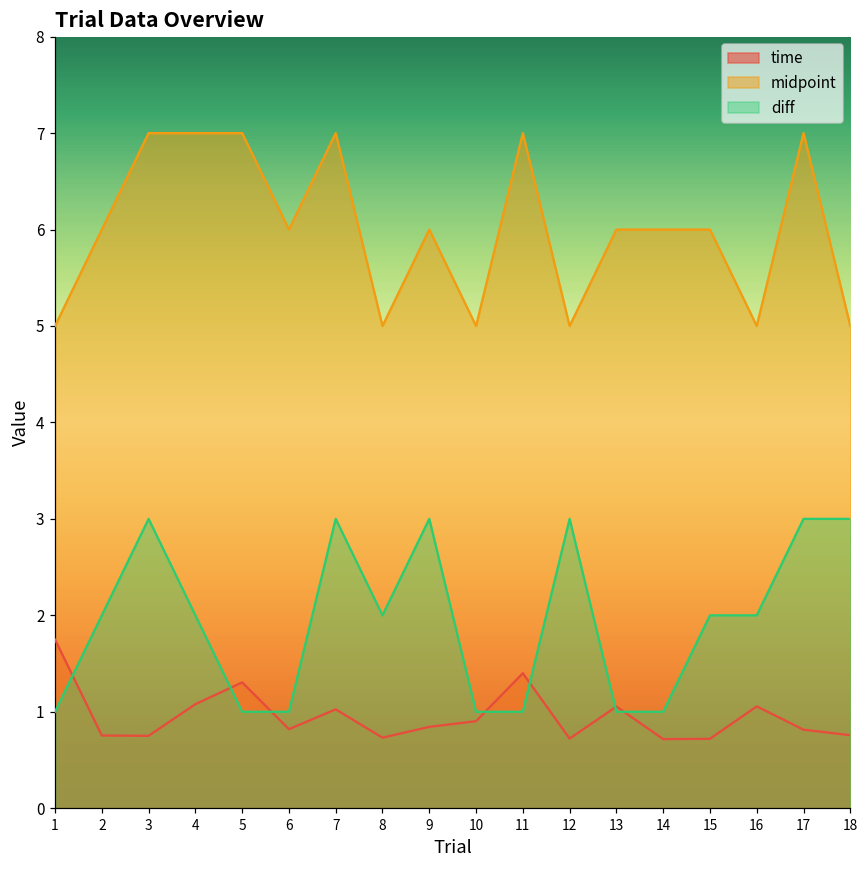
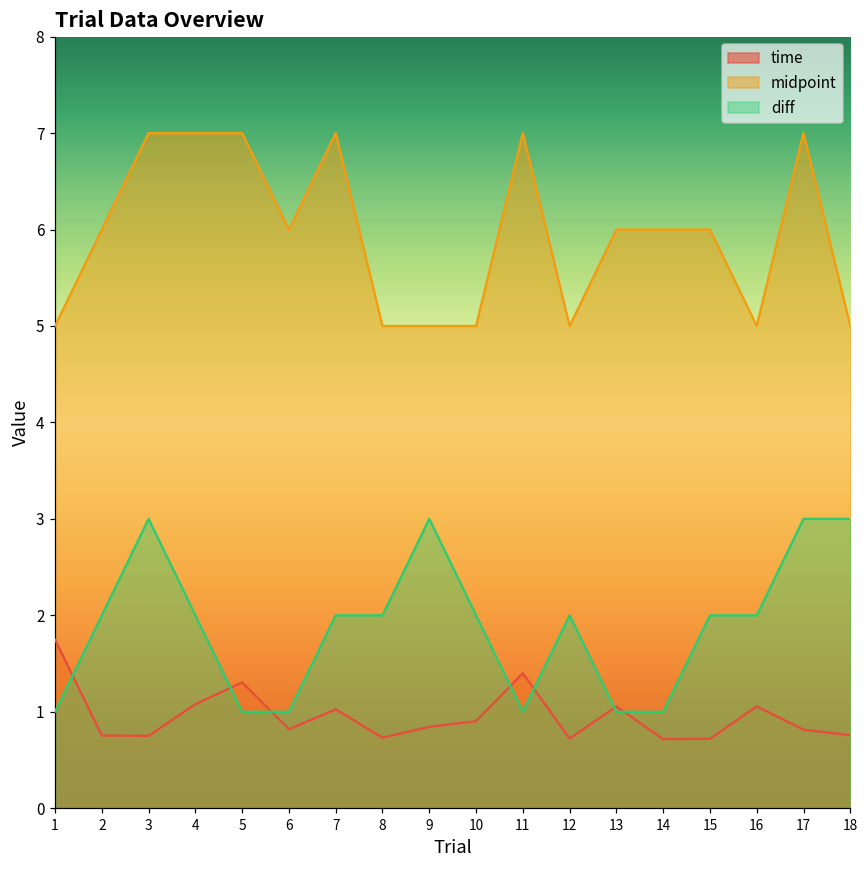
diff, 7: 3 -> 2
midpoint, 9: 6 -> 5
diff, 10: 1 -> 2
diff, 12: 3 -> 2
